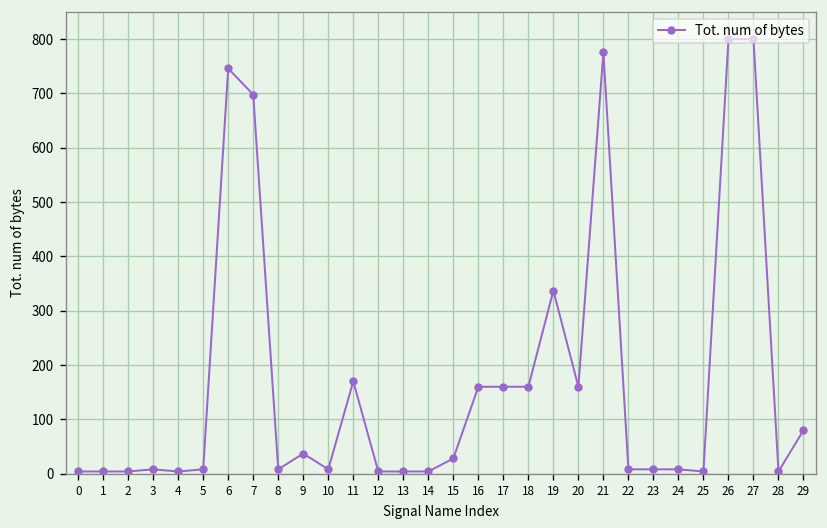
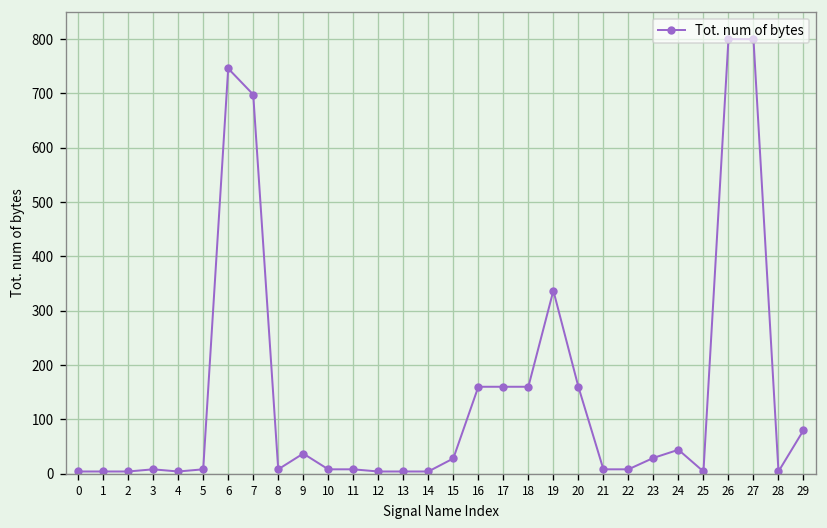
11: 170 -> 10
21: 780 -> 10
23: 10 -> 30
24: 10 -> 40
